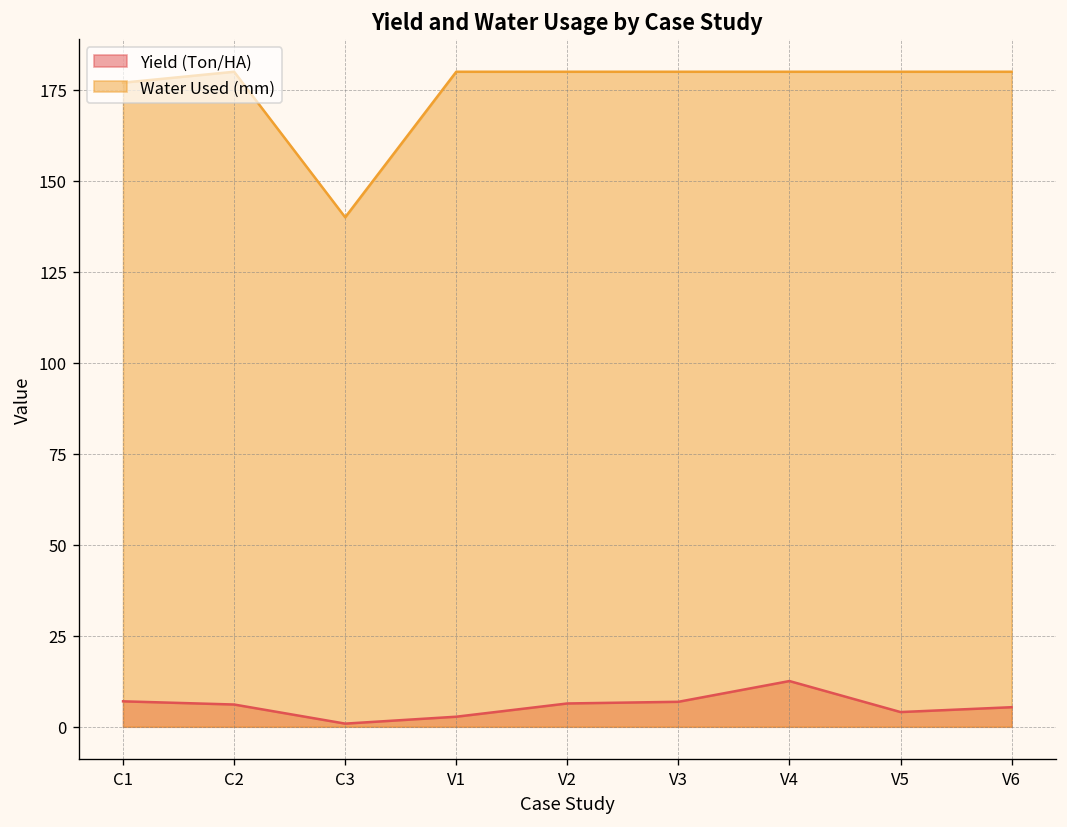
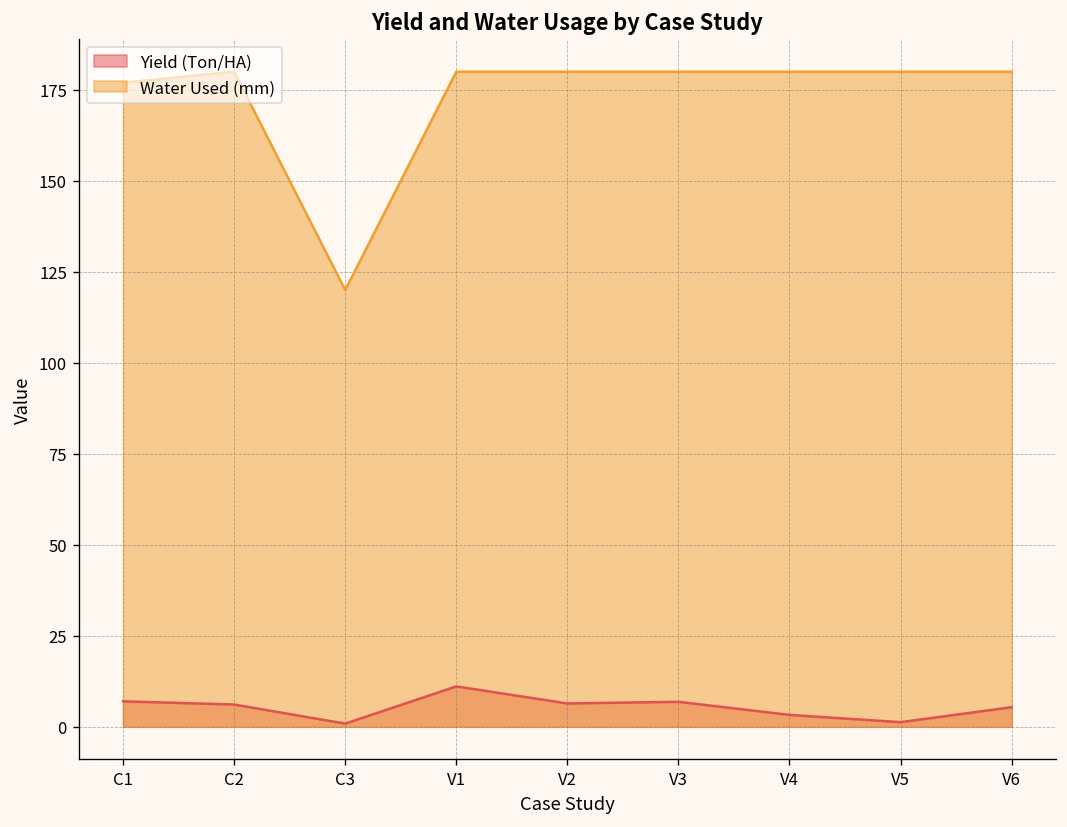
Water Used (mm), C3: 140 -> 120
Yield (Ton/HA), V1: 3 -> 11
Yield (Ton/HA), V4: 13 -> 3
Yield (Ton/HA), V5: 4 -> 1
